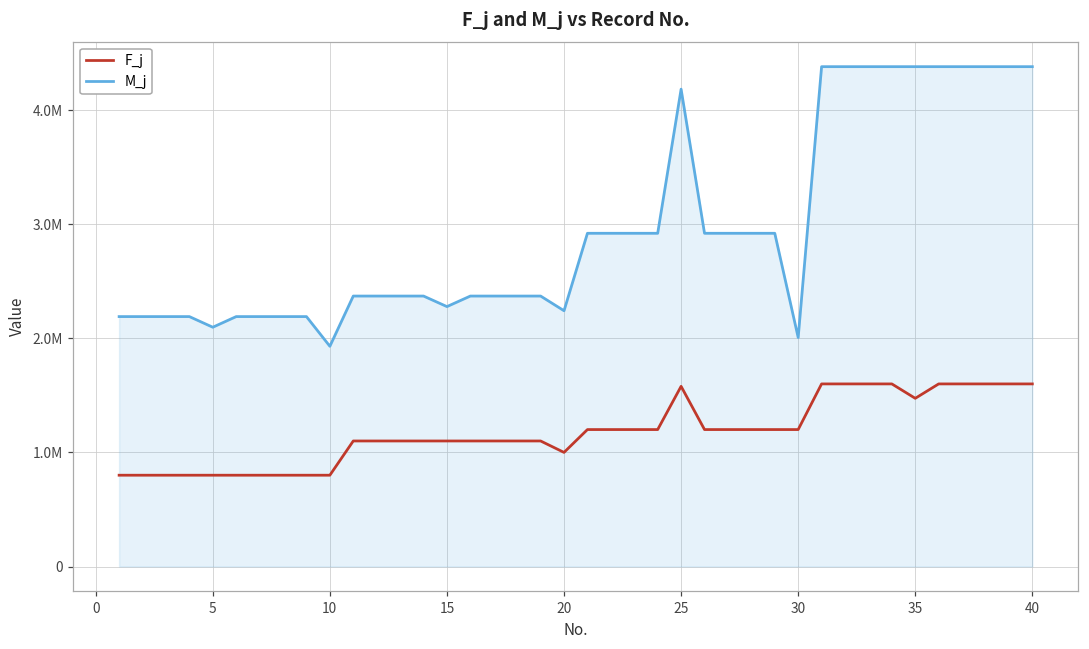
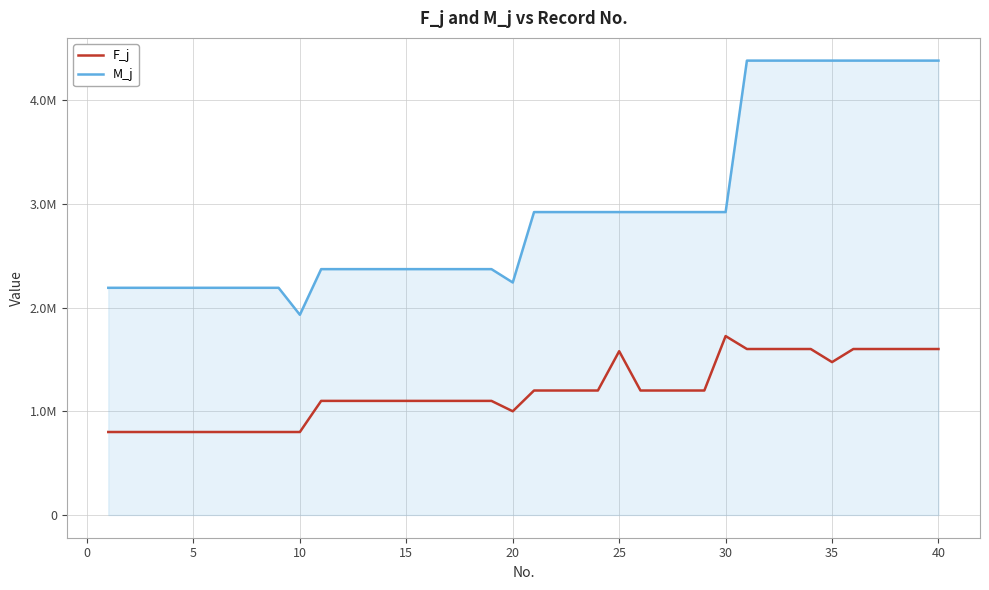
M_j, 5: 2100000 -> 2190000
M_j, 15: 2280000 -> 2370000
M_j, 25: 4180000 -> 2920000
F_j, 30: 1200000 -> 1720000
M_j, 30: 2010000 -> 2920000
